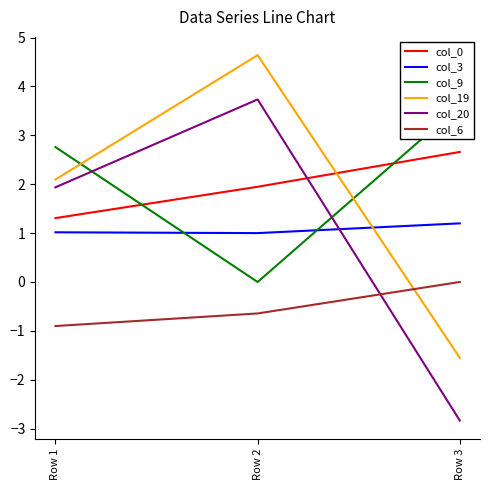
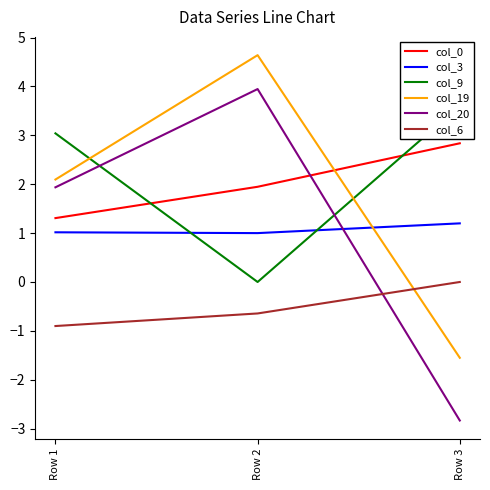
col_9, Row 1: 2.8 -> 3.0
col_20, Row 2: 3.7 -> 3.9
col_0, Row 3: 2.7 -> 2.8
